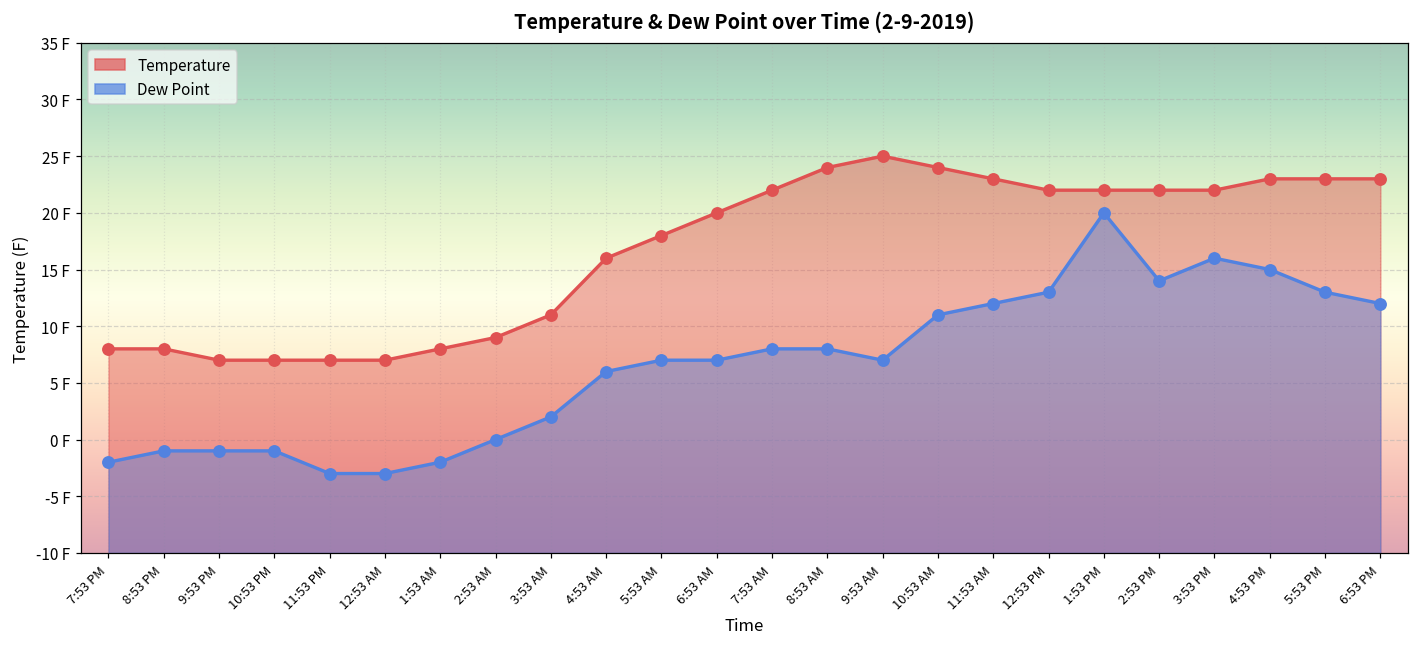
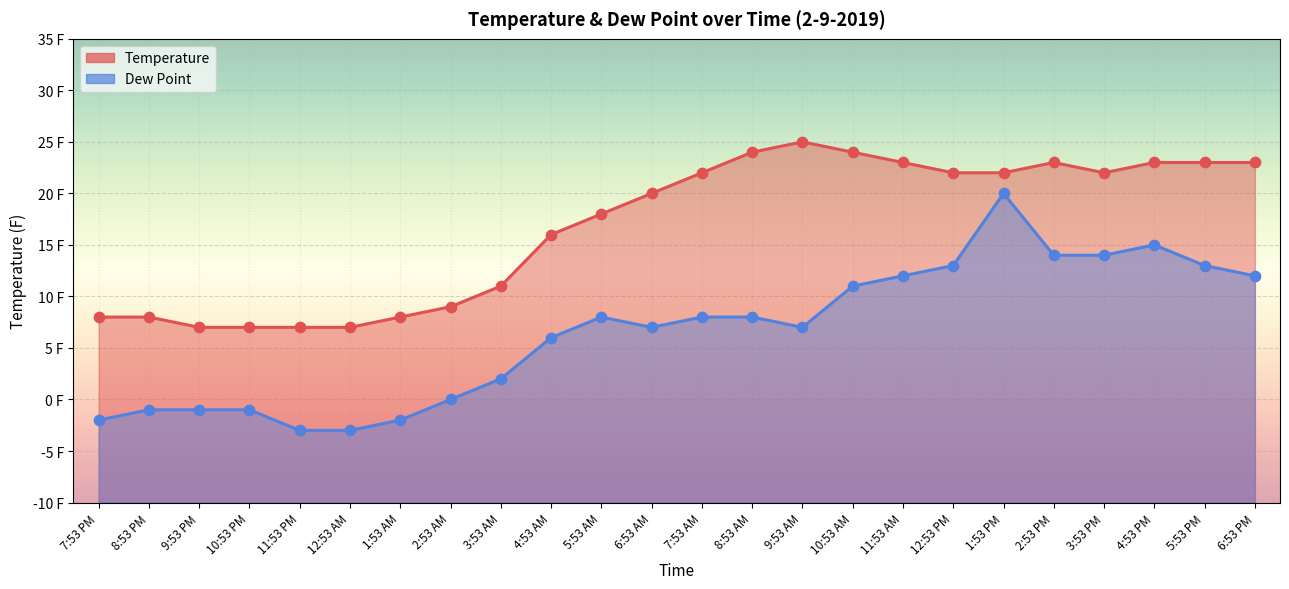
Dew Point, 5:53 AM: 7 F -> 8 F
Temperature, 2:53 PM: 22 F -> 23 F
Dew Point, 3:53 PM: 16 F -> 14 F
